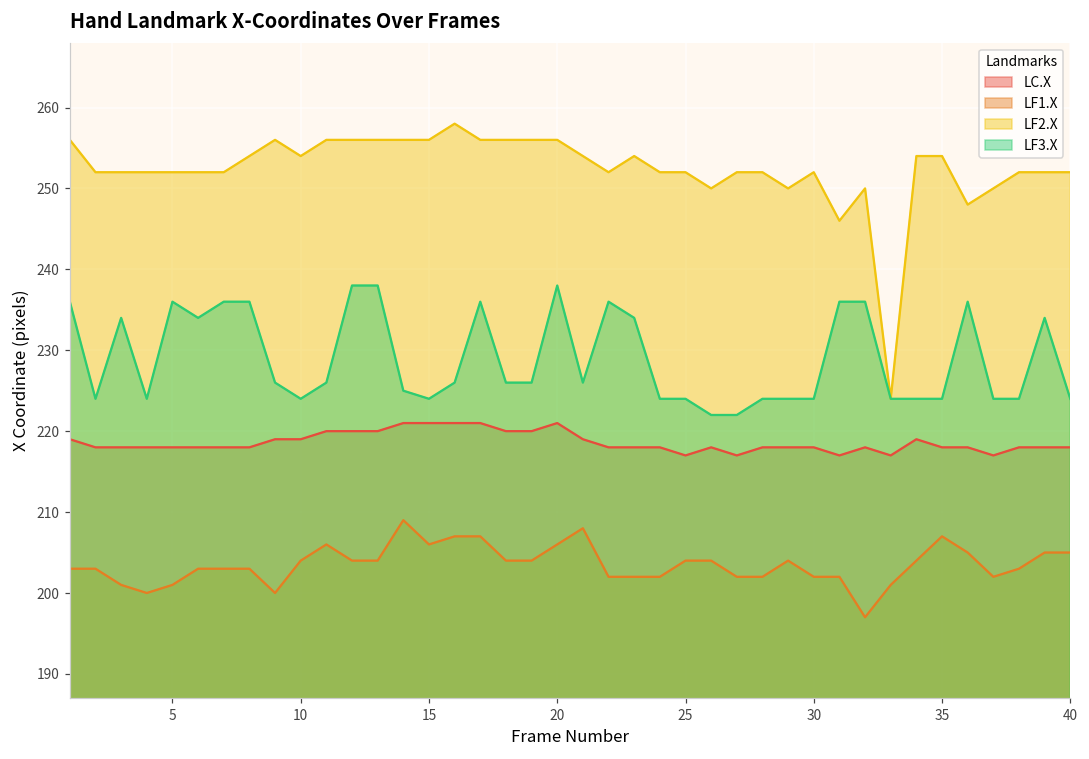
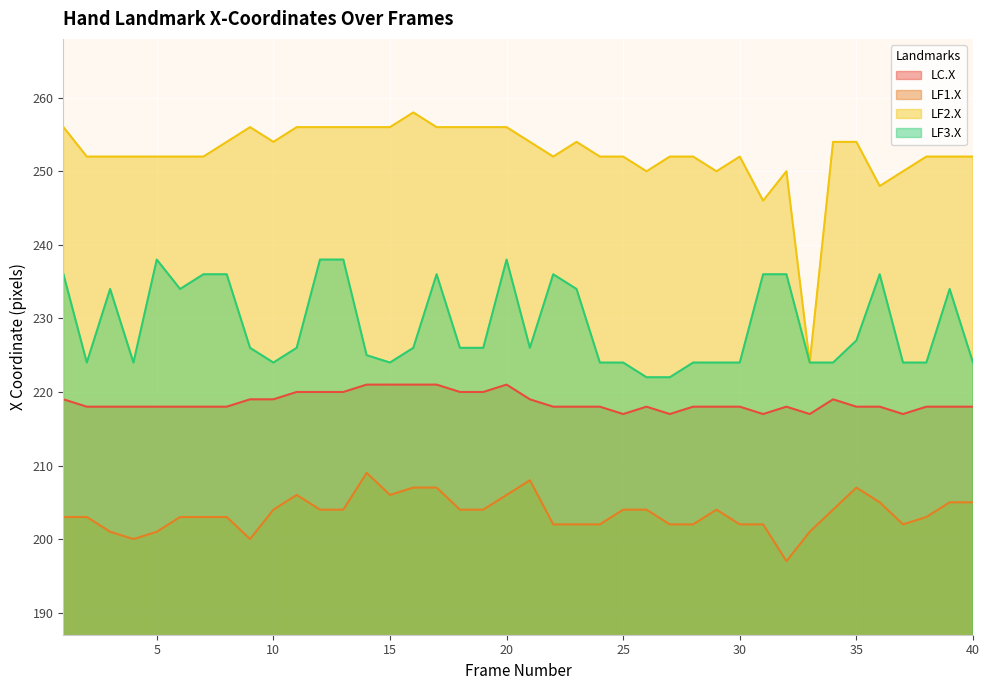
LF3.X, 5: 236 -> 238
LF3.X, 35: 224 -> 227
